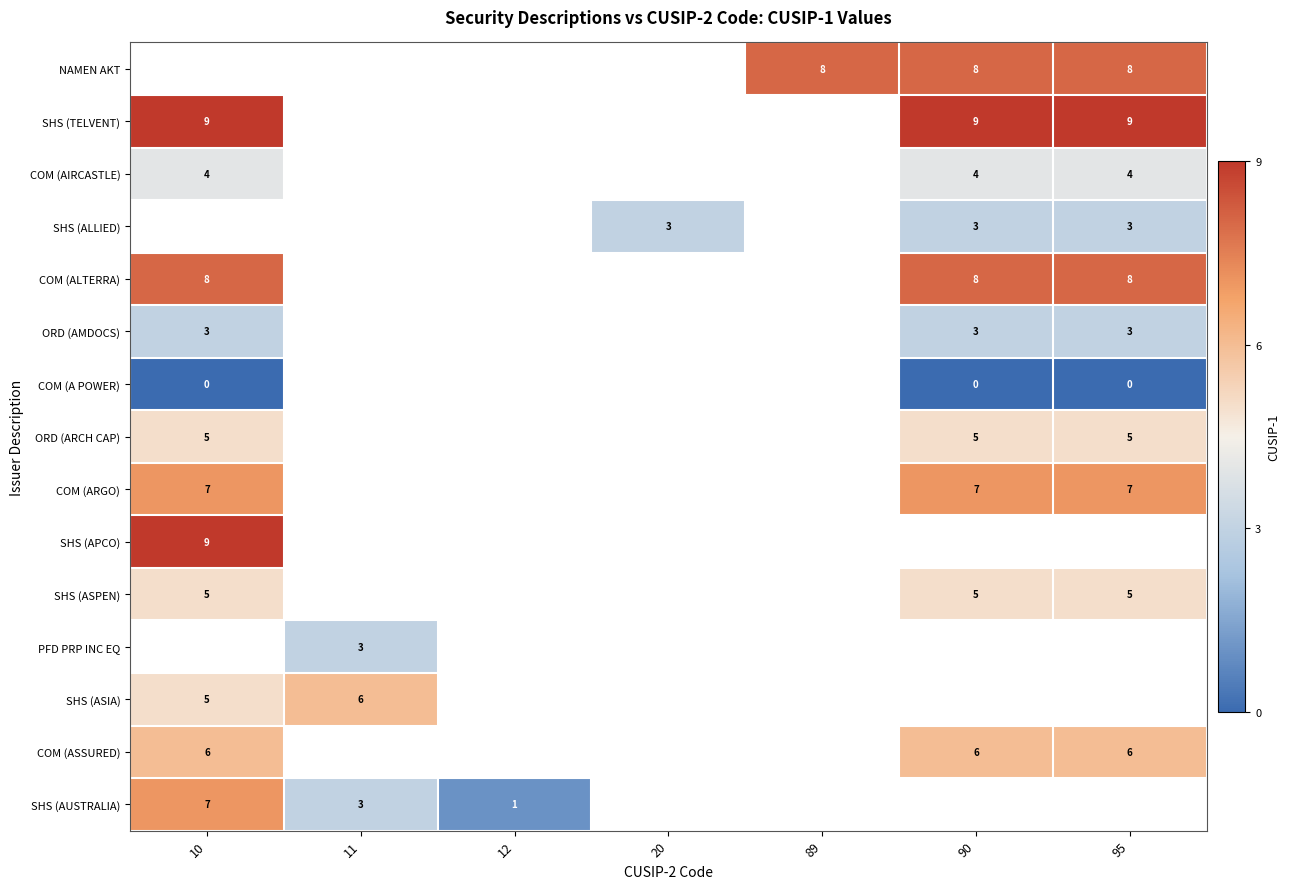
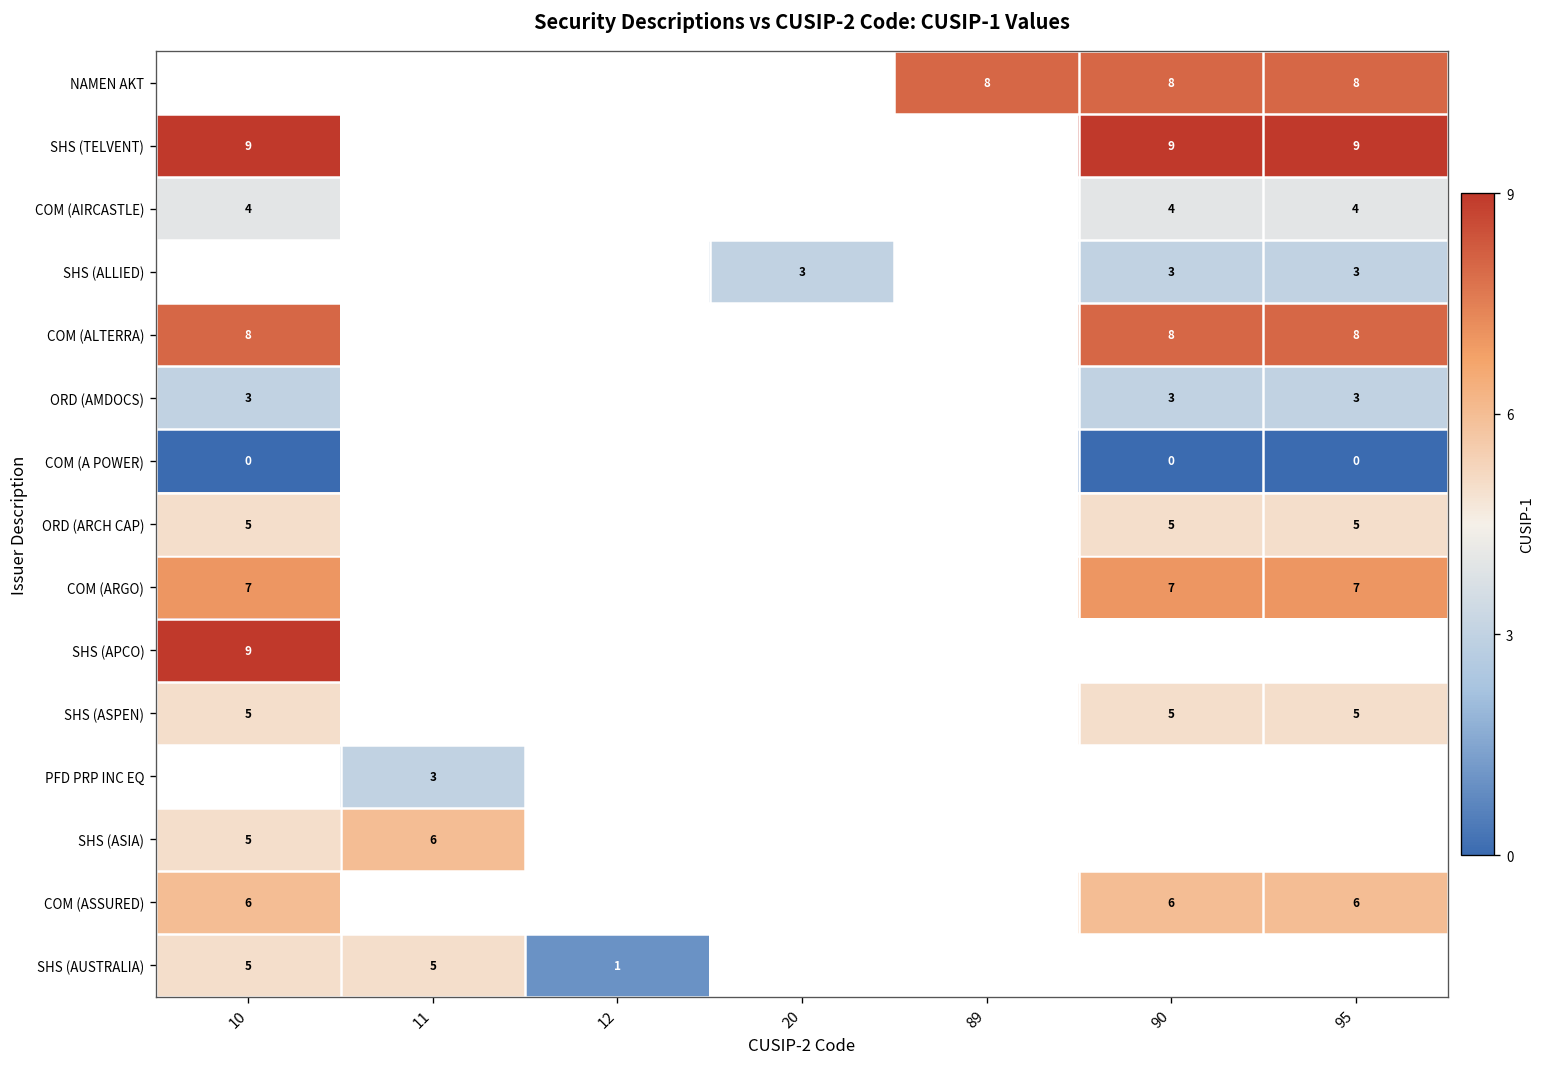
SHS (AUSTRALIA), 10: 7 -> 5
SHS (AUSTRALIA), 11: 3 -> 5
